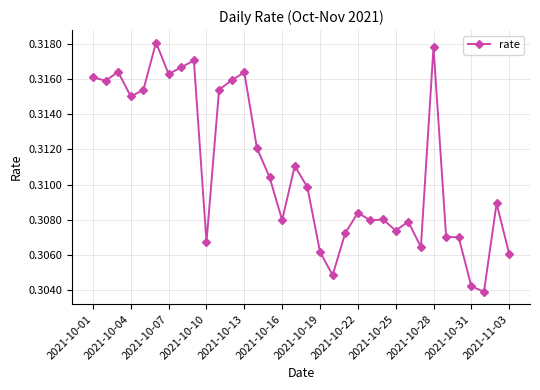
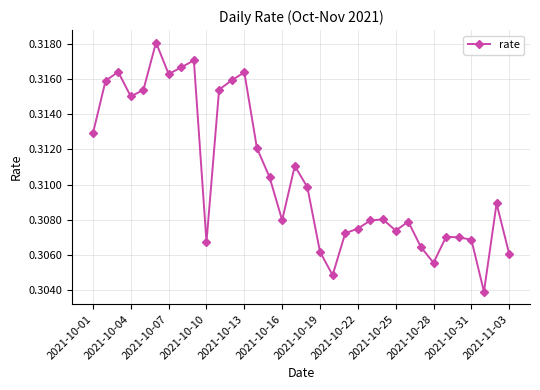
2021-10-01: 0.3161 -> 0.3129
2021-10-22: 0.3084 -> 0.3075
2021-10-28: 0.3178 -> 0.3056
2021-10-31: 0.3042 -> 0.3069
